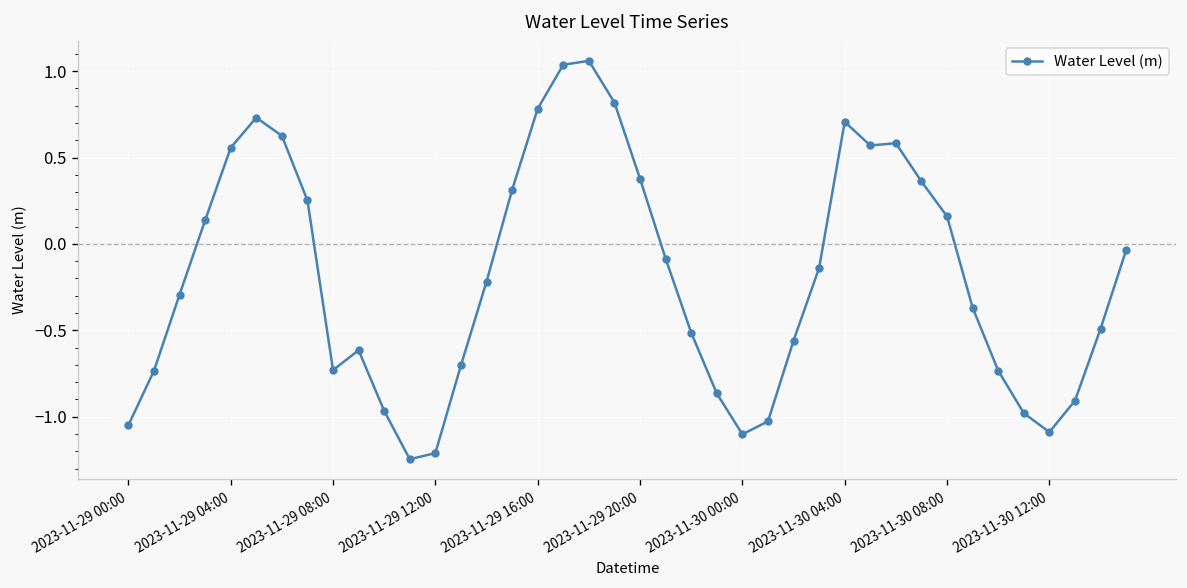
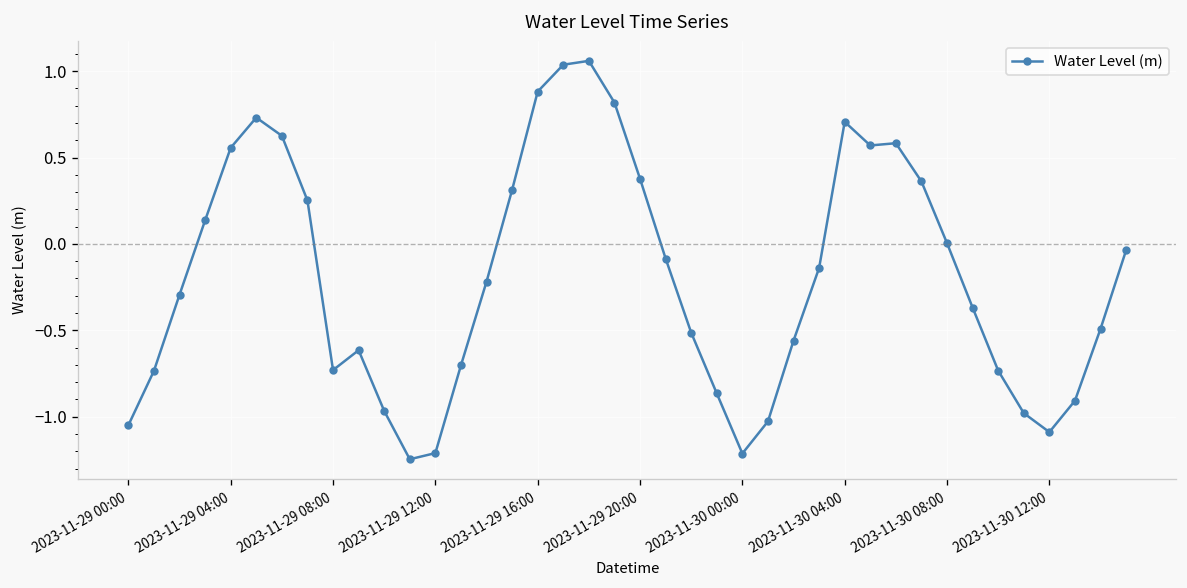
2023-11-29 16:00: 0.78 -> 0.88
2023-11-30 00:00: -1.10 -> -1.21
2023-11-30 08:00: 0.16 -> 0.00
